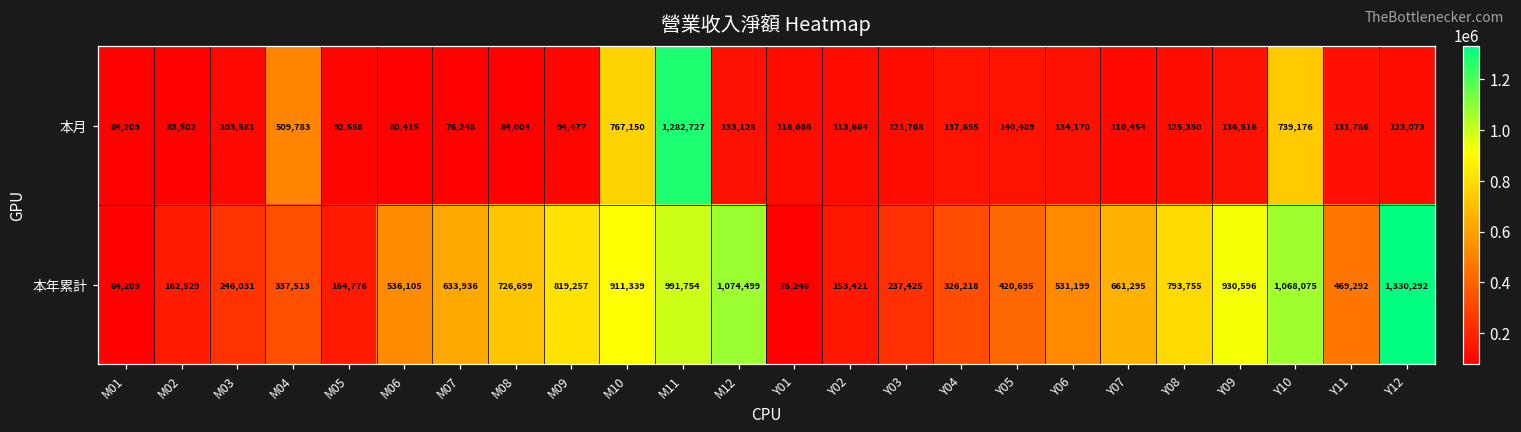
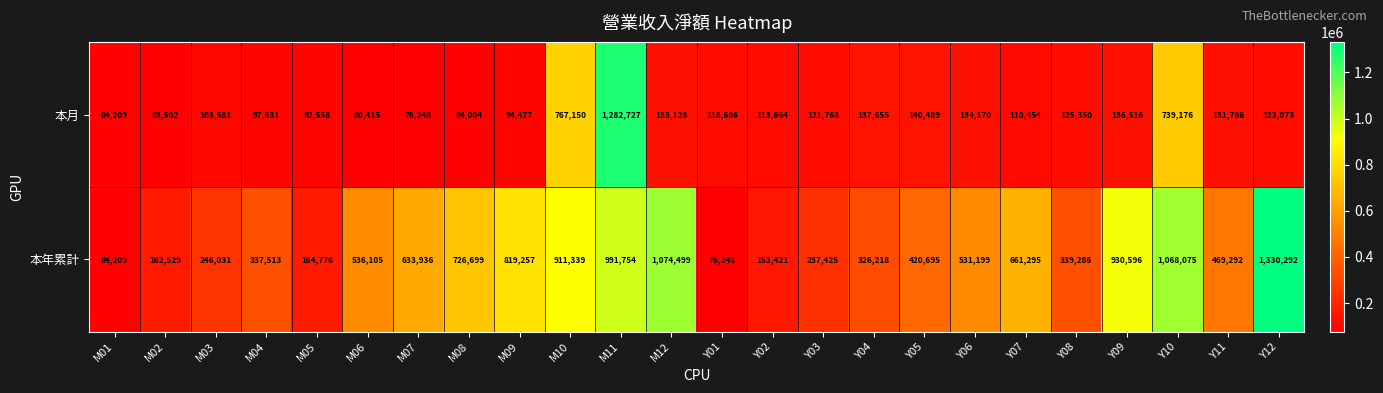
本月, M04: 509,783 -> 97,831
本年累計, Y08: 793,755 -> 339,286
